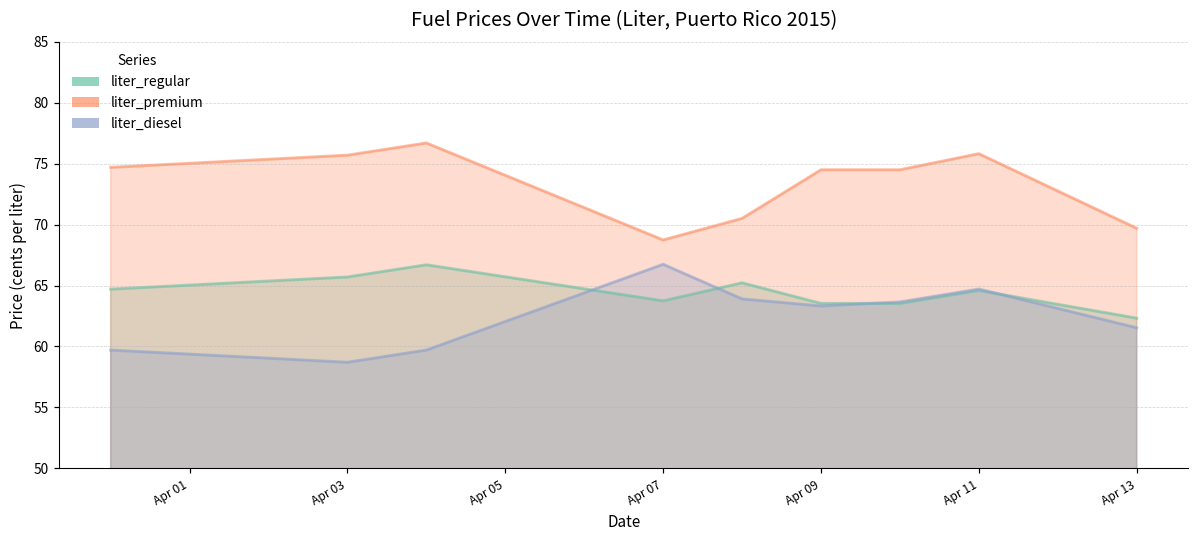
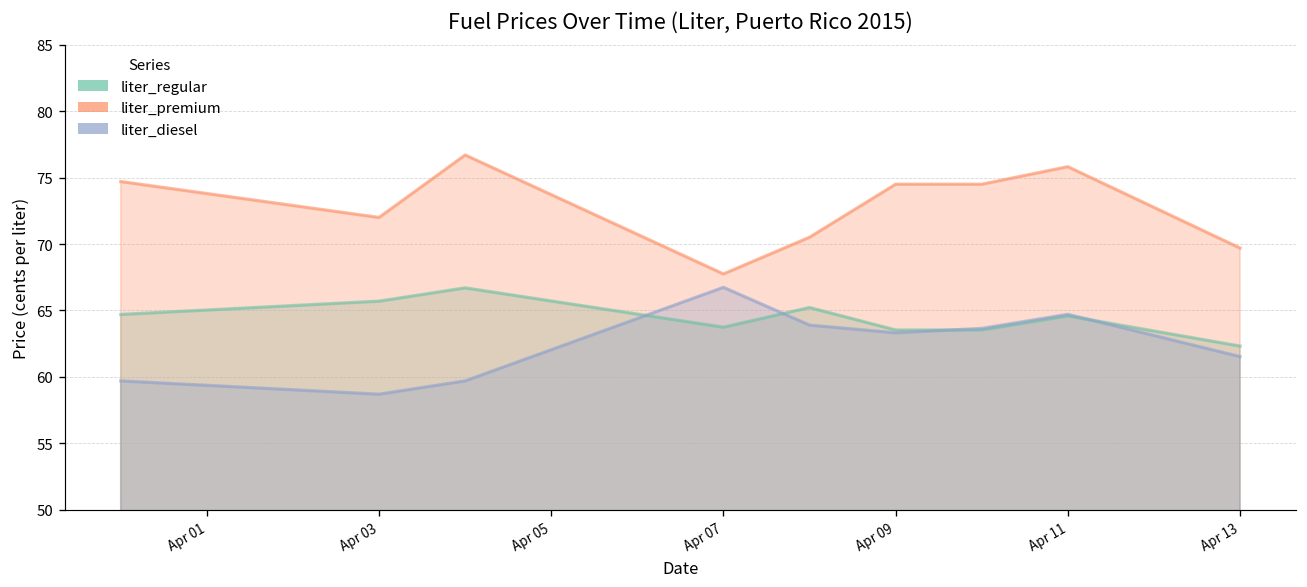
liter_premium, Apr 03: 75.7 -> 72.0
liter_premium, Apr 07: 68.7 -> 67.8
